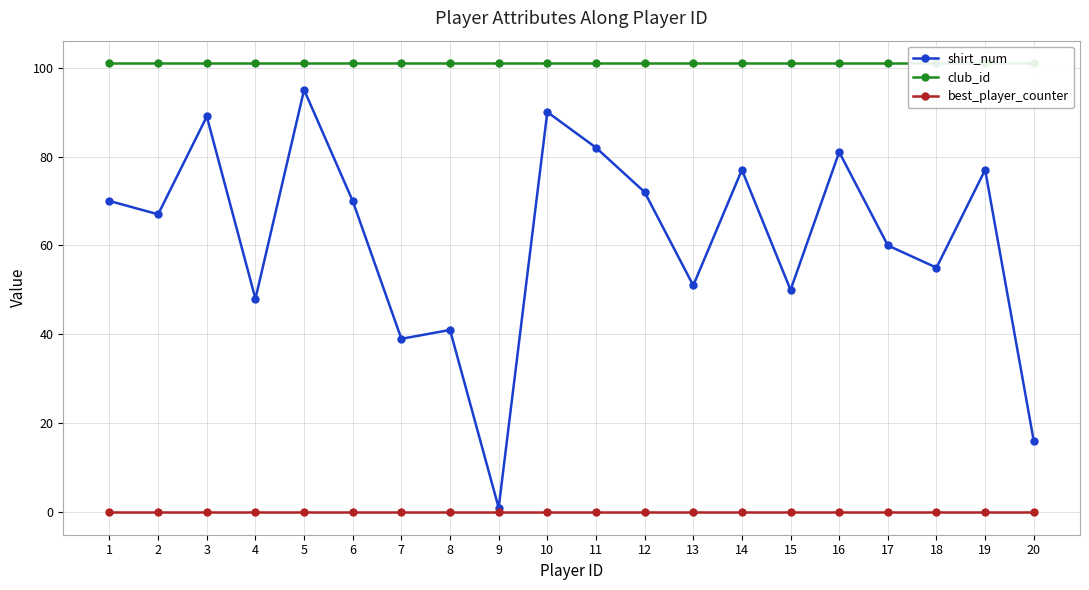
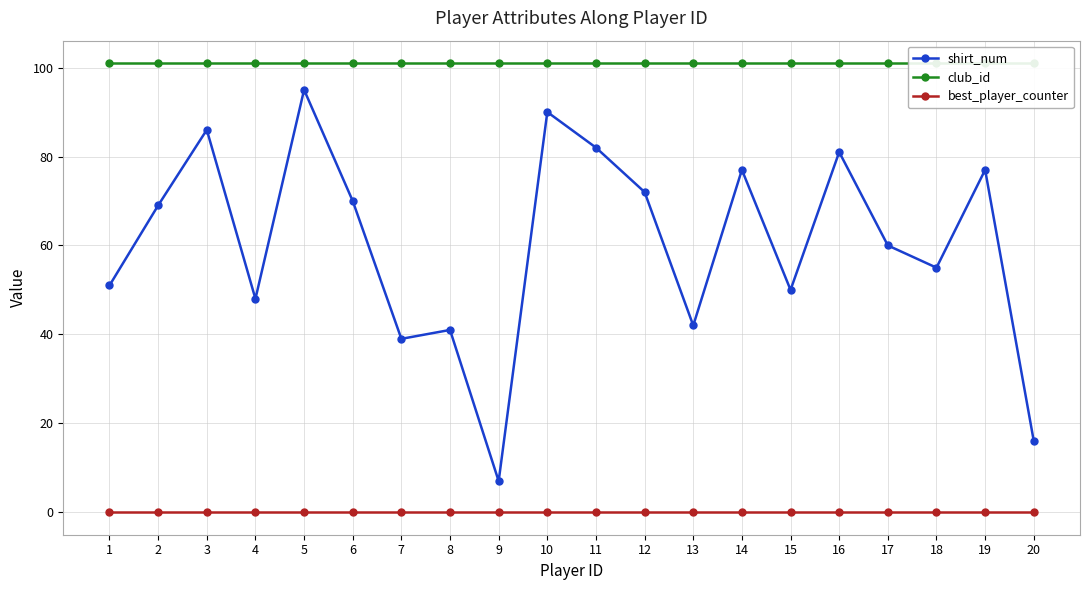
shirt_num, 1: 70 -> 51
shirt_num, 2: 67 -> 69
shirt_num, 3: 89 -> 86
shirt_num, 9: 1 -> 7
shirt_num, 13: 51 -> 42
